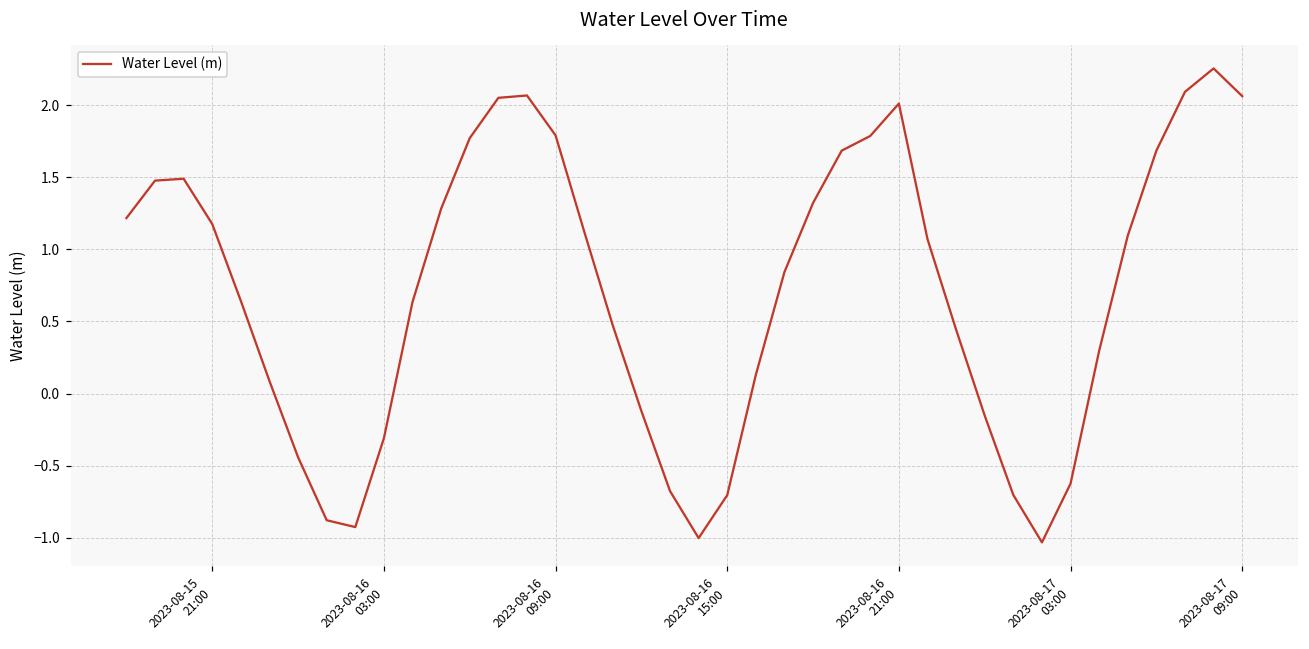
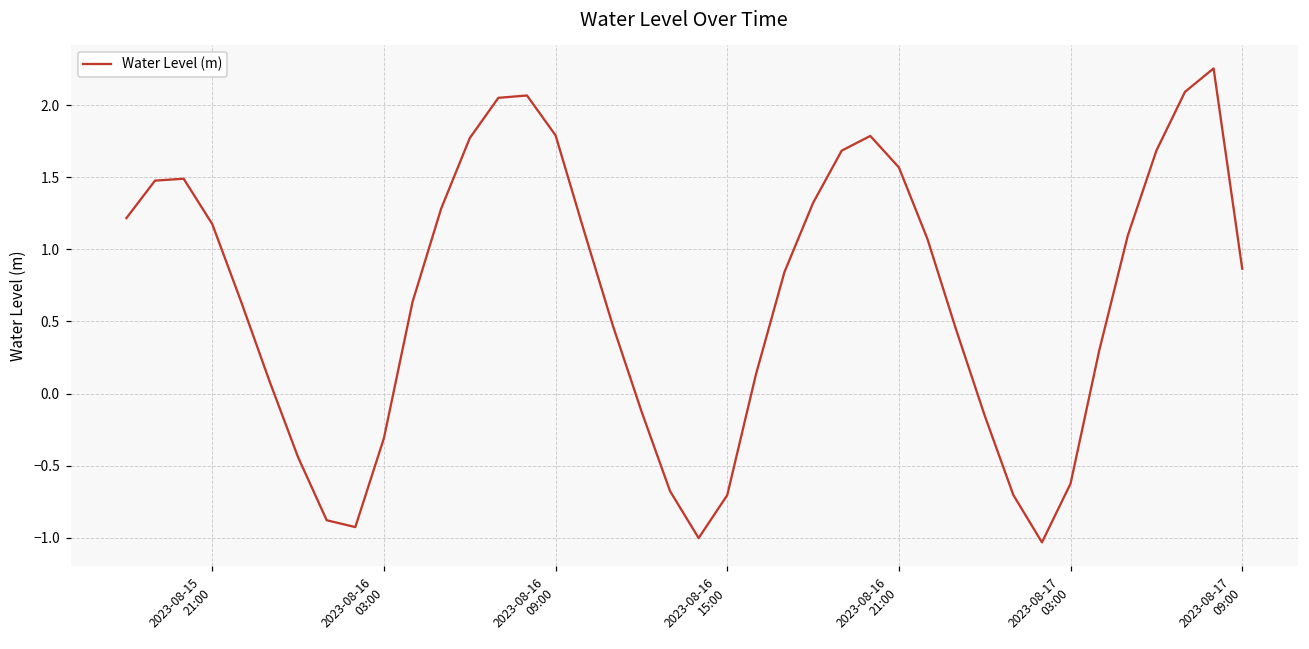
2023-08-16 21:00: 2.01 -> 1.57
2023-08-17 09:00: 2.06 -> 0.87
